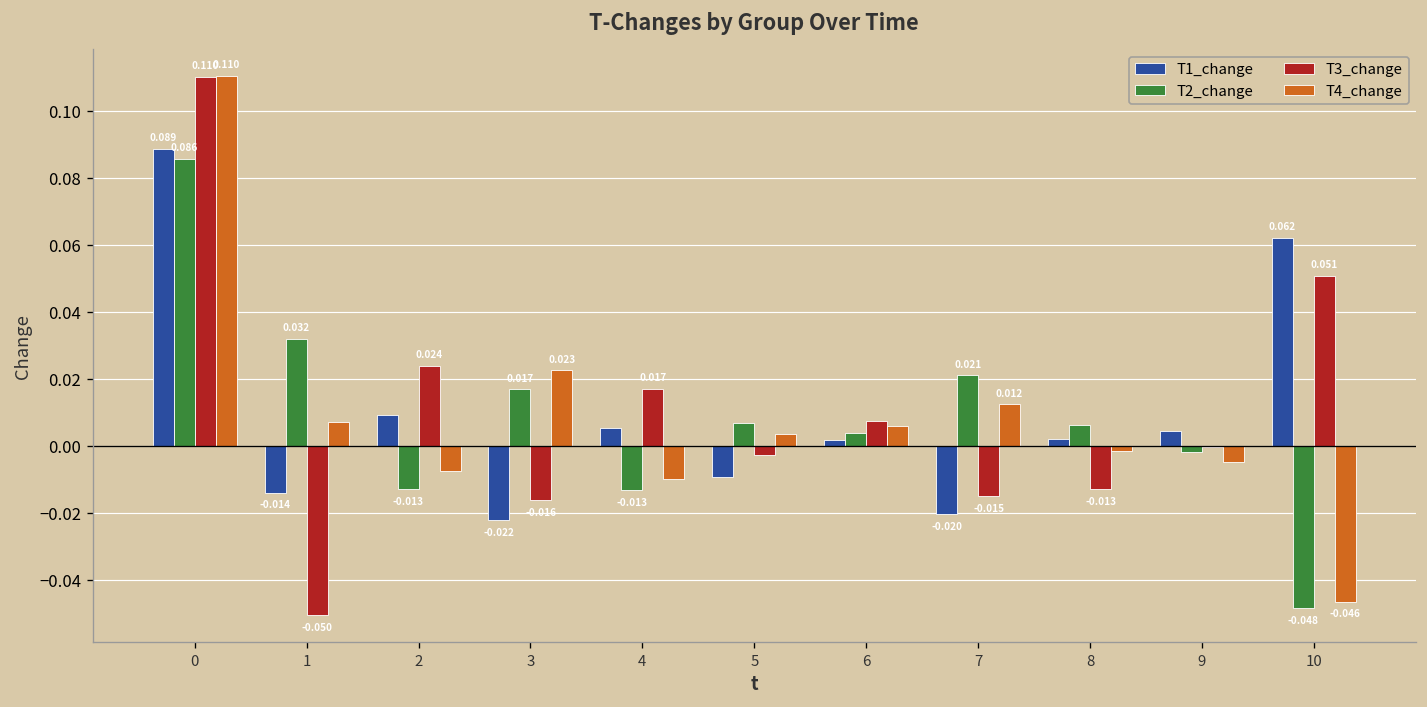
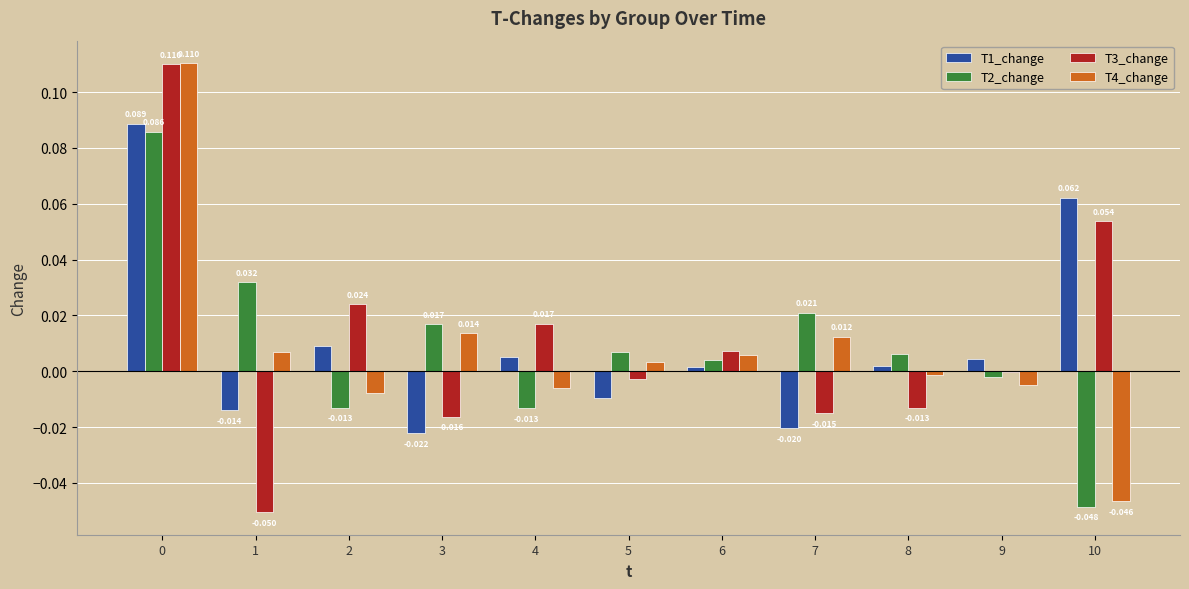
T4_change, 3: 0.023 -> 0.014
T4_change, 4: -0.010 -> -0.006
T3_change, 10: 0.051 -> 0.054
